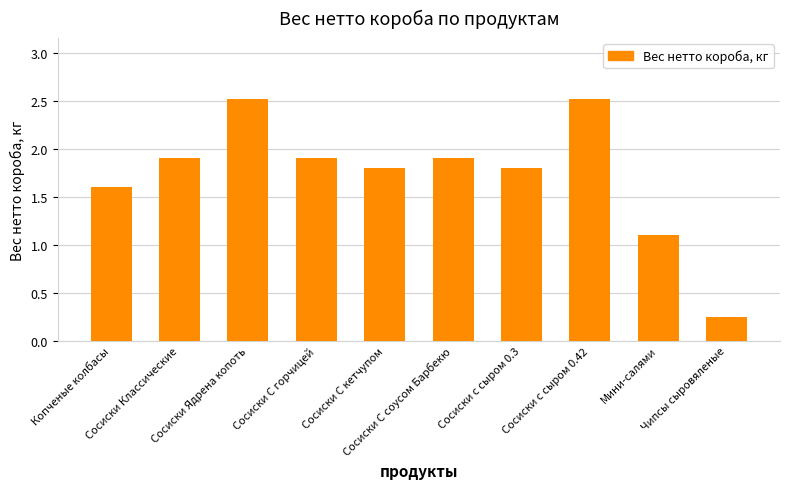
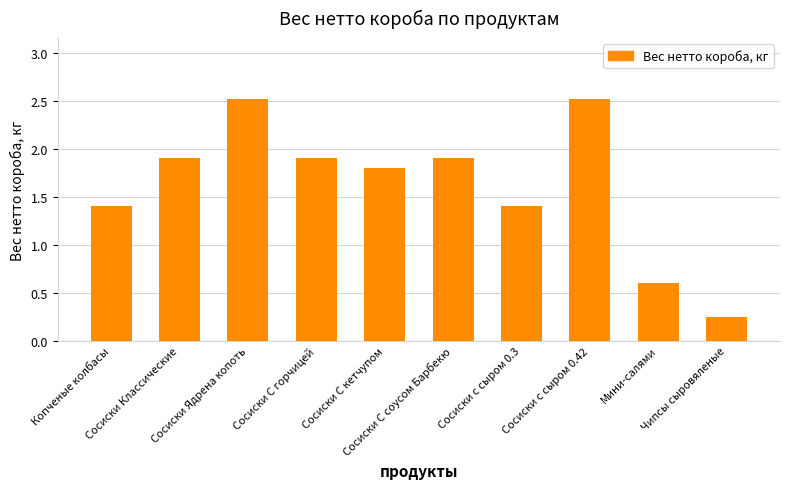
Копченые колбасы: 1.6 -> 1.4
Сосиски с сыром 0.3: 1.8 -> 1.4
Мини-салями: 1.1 -> 0.6
